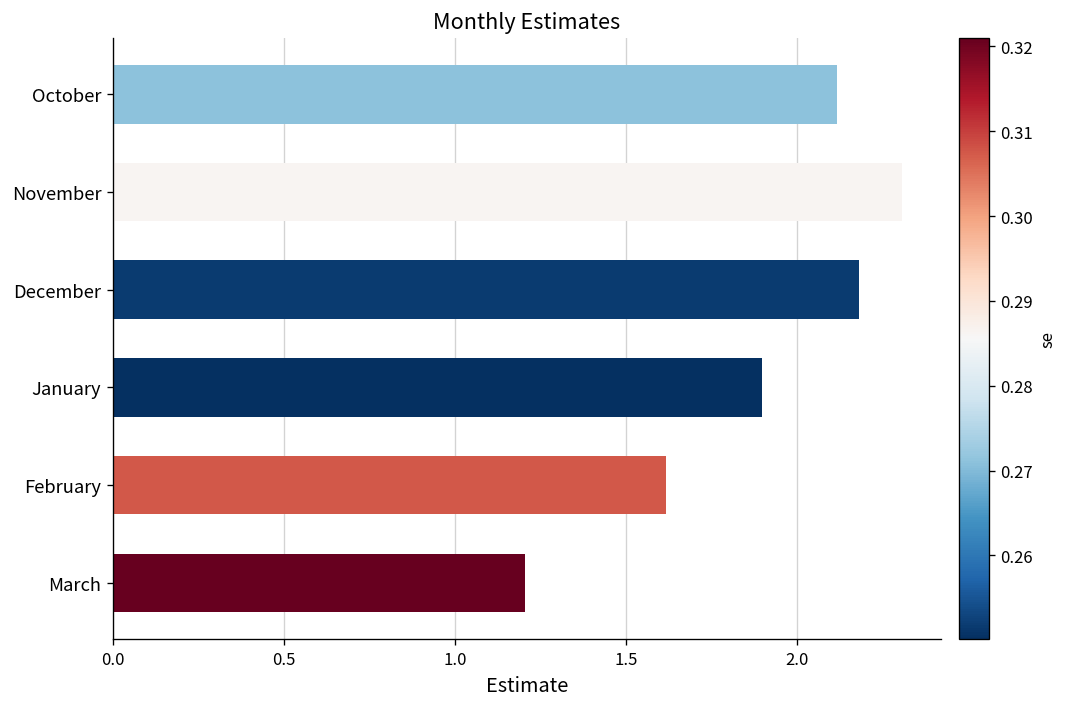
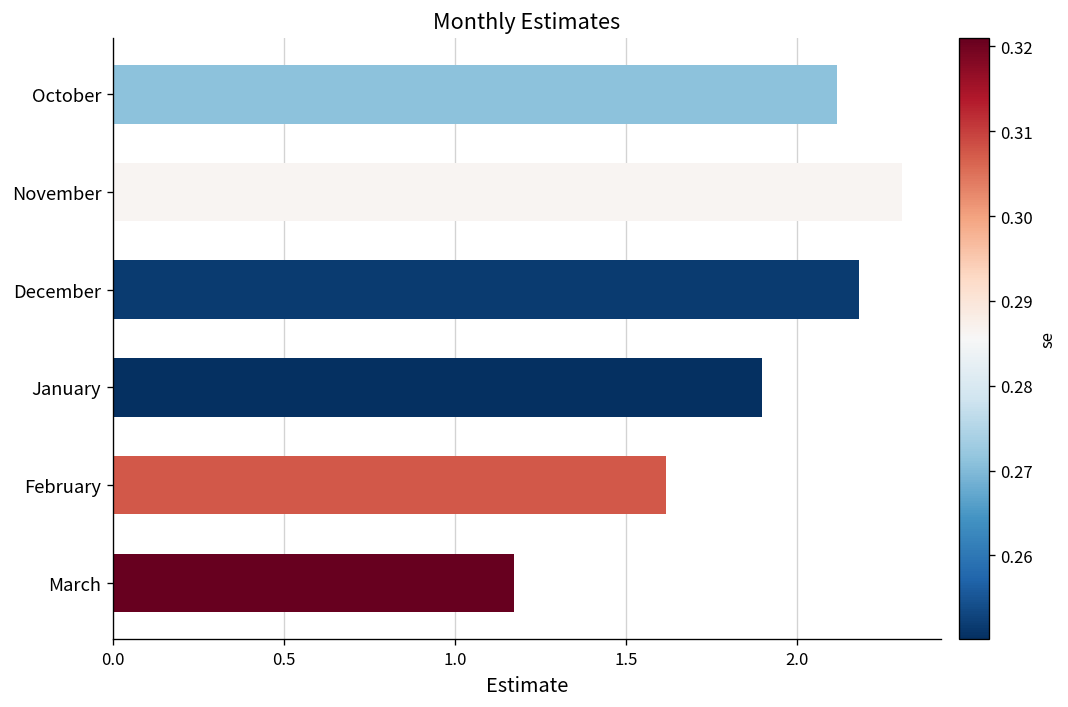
March: 1.21 -> 1.17
